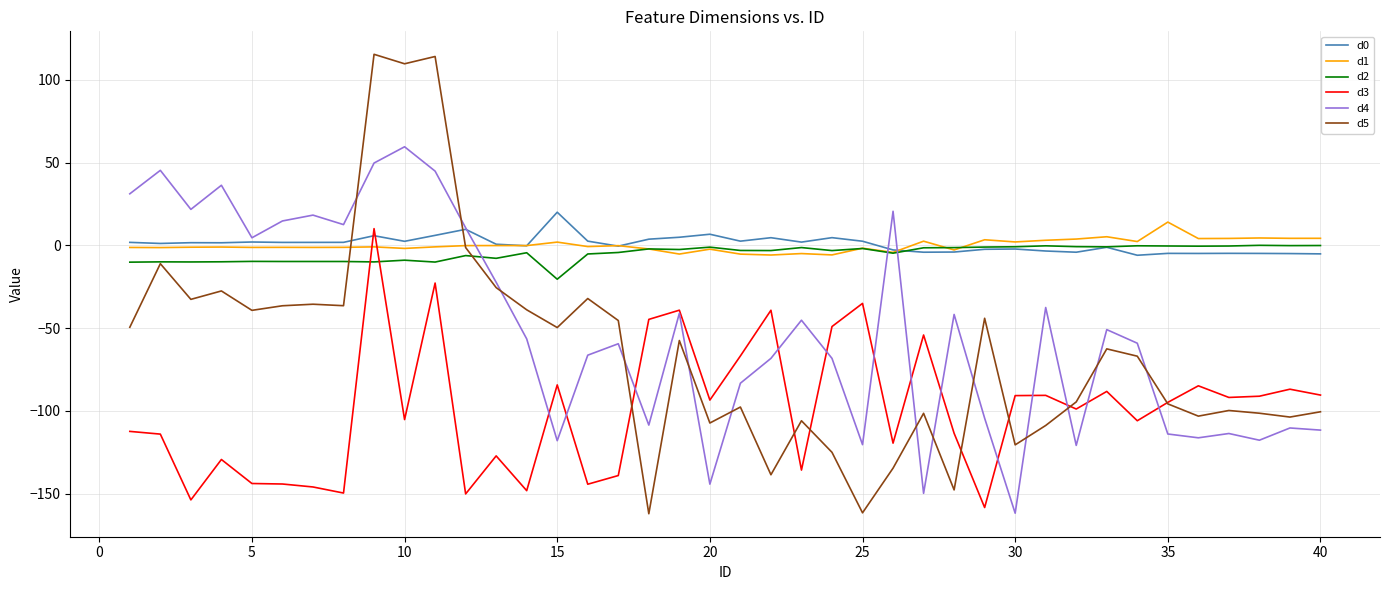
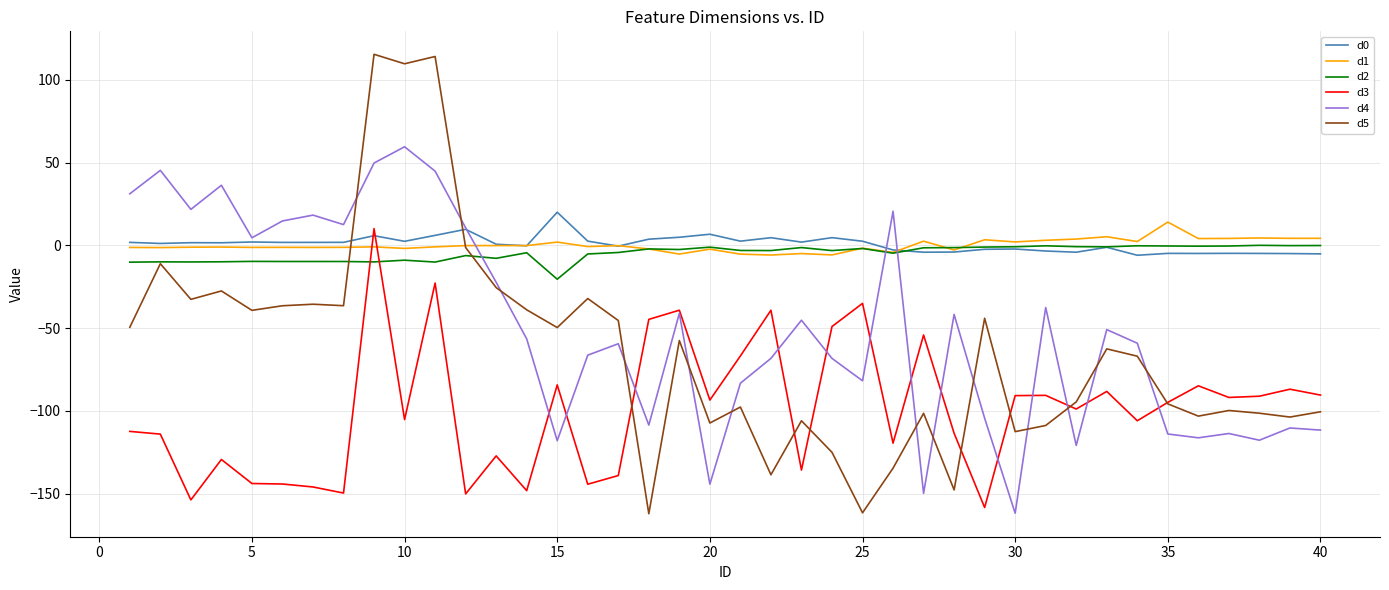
d4, 25: -120 -> -82
d5, 30: -121 -> -113
